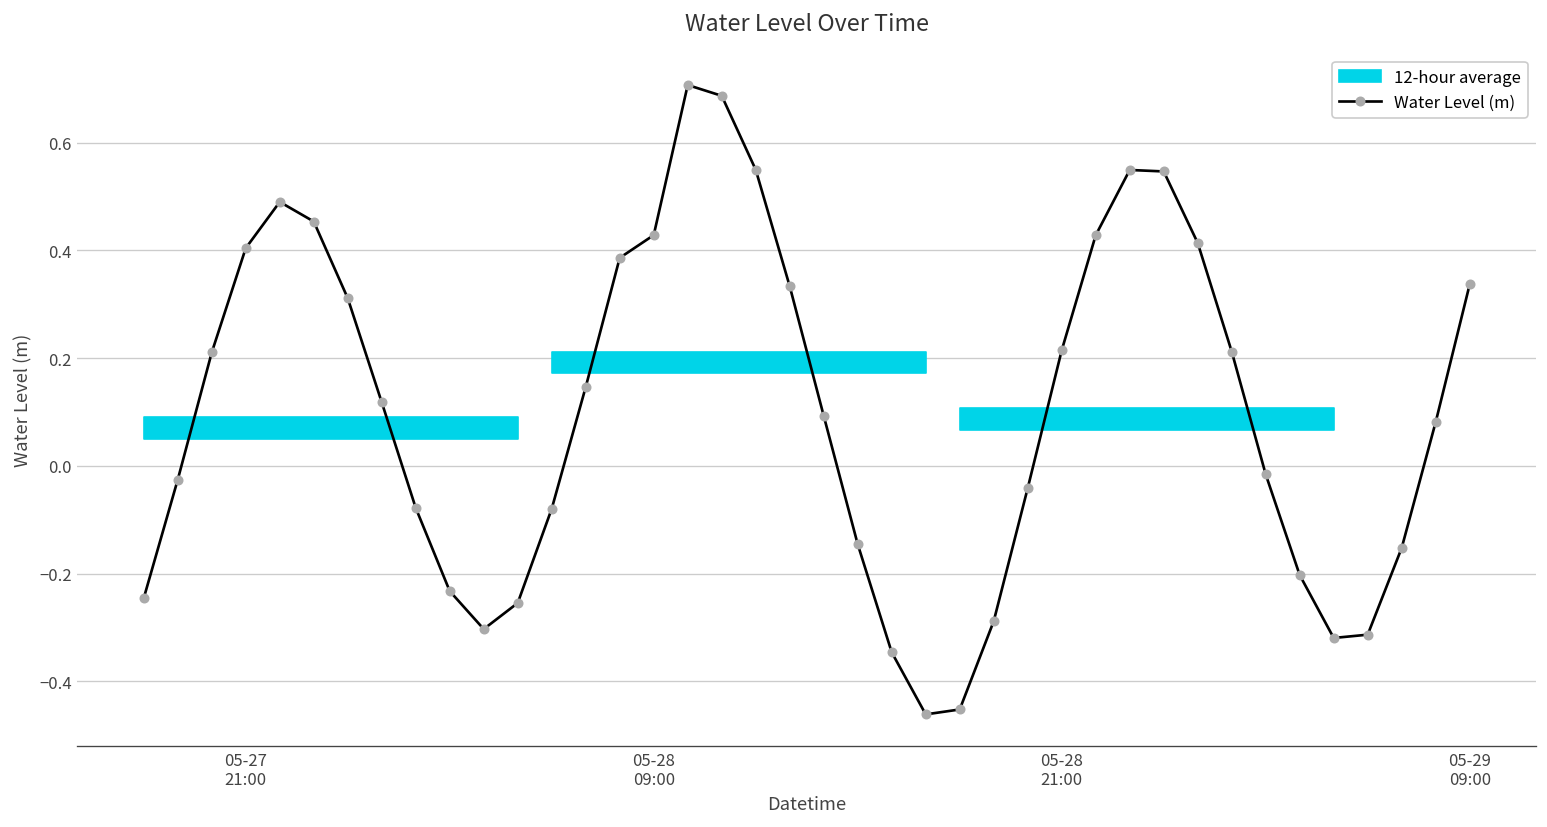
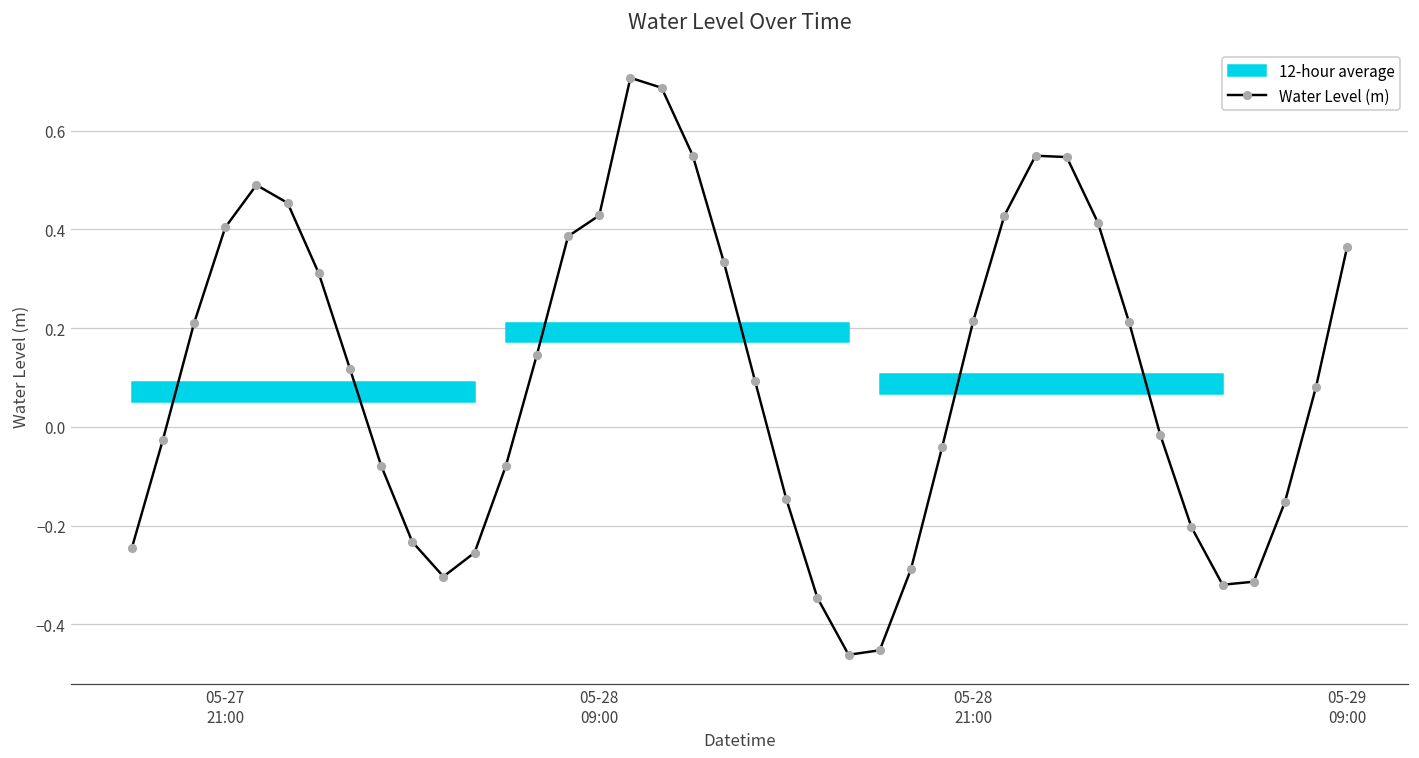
05-29 09:00: 0.34 -> 0.37
